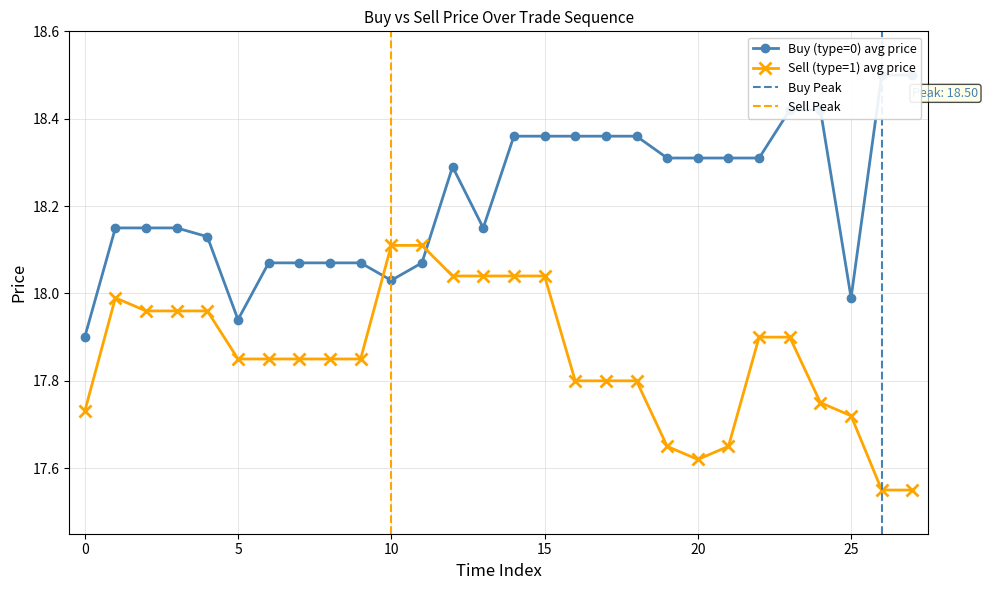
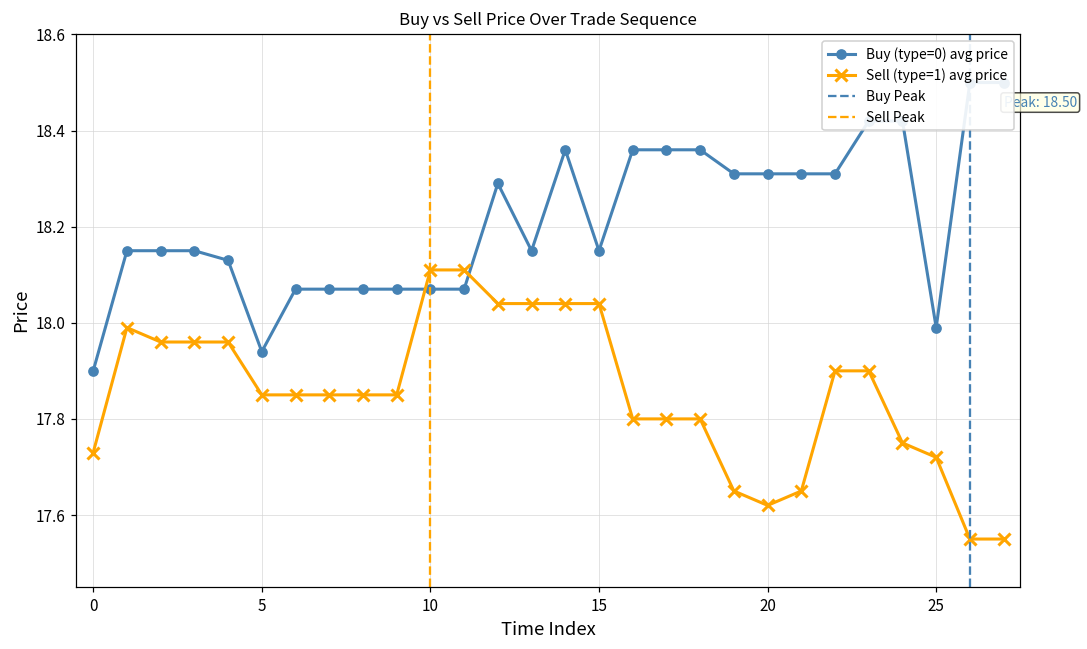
Buy (type=0) avg price, 10: 18.03 -> 18.07
Buy (type=0) avg price, 15: 18.36 -> 18.15
